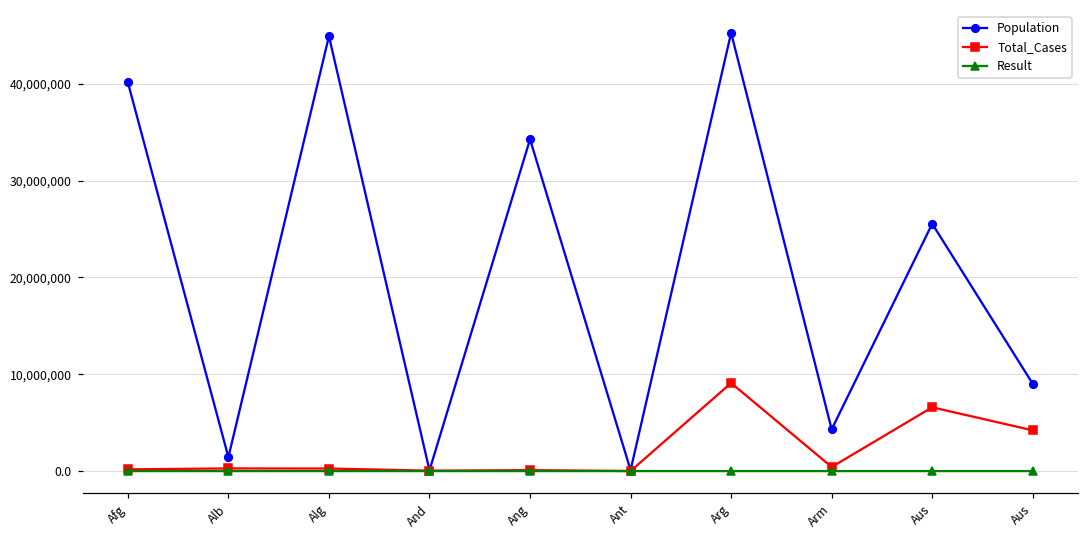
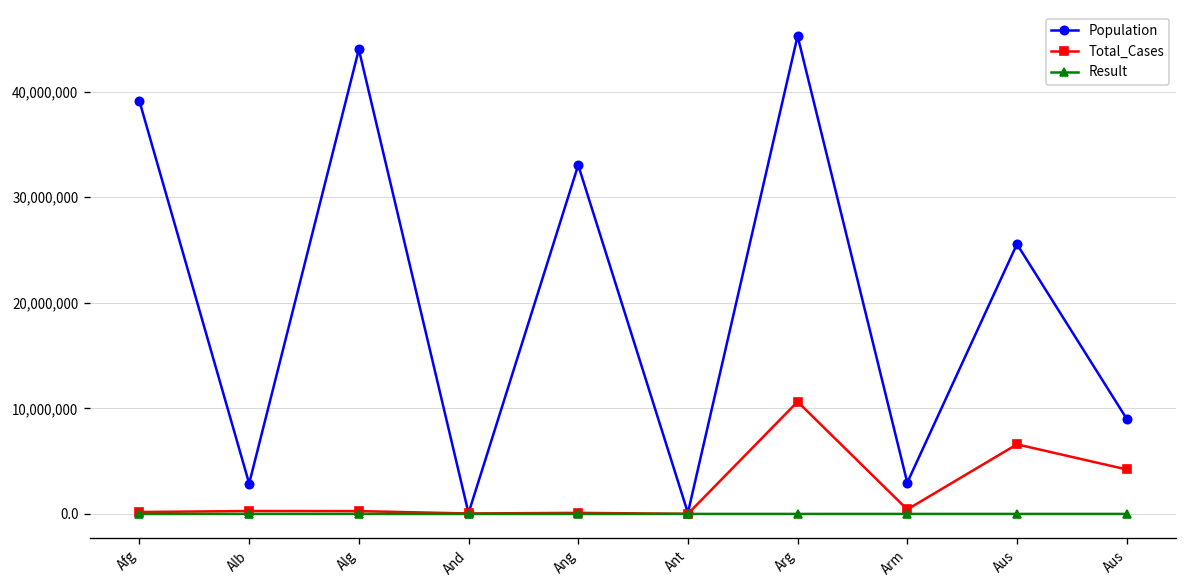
Population, Afg: 40,000,000 -> 39,000,000
Population, Alb: 1,000,000 -> 3,000,000
Population, Alg: 45,000,000 -> 44,000,000
Population, Ang: 34,000,000 -> 33,000,000
Total_Cases, Arg: 9,000,000 -> 11,000,000
Population, Arm: 4,000,000 -> 3,000,000
